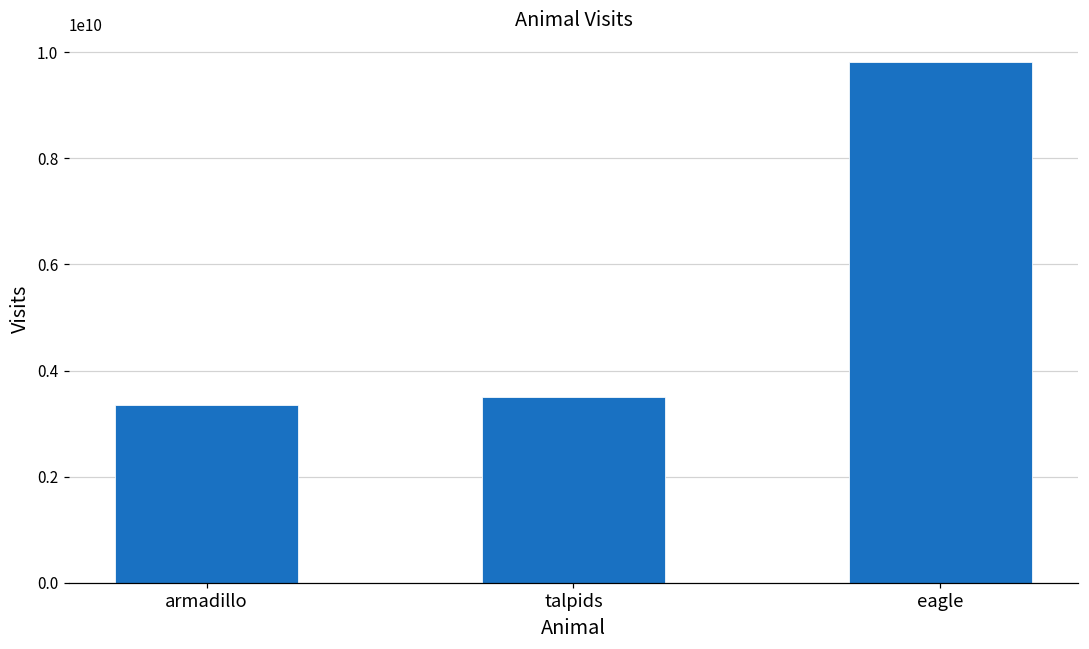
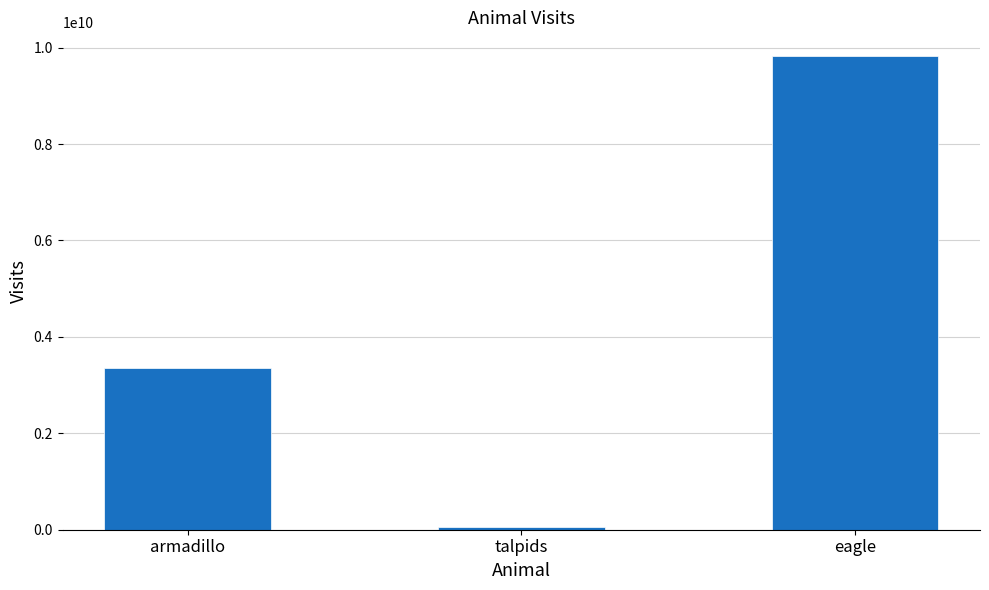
talpids: 3500000000 -> 100000000
